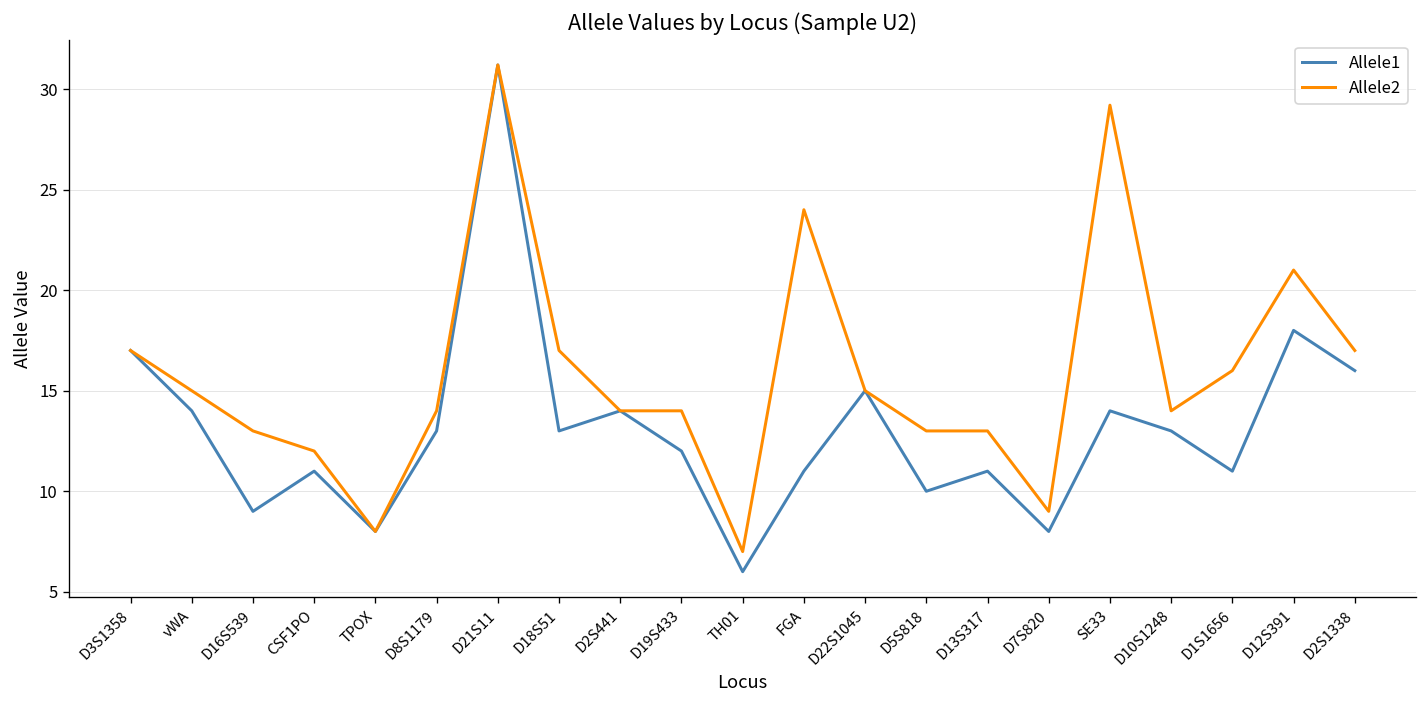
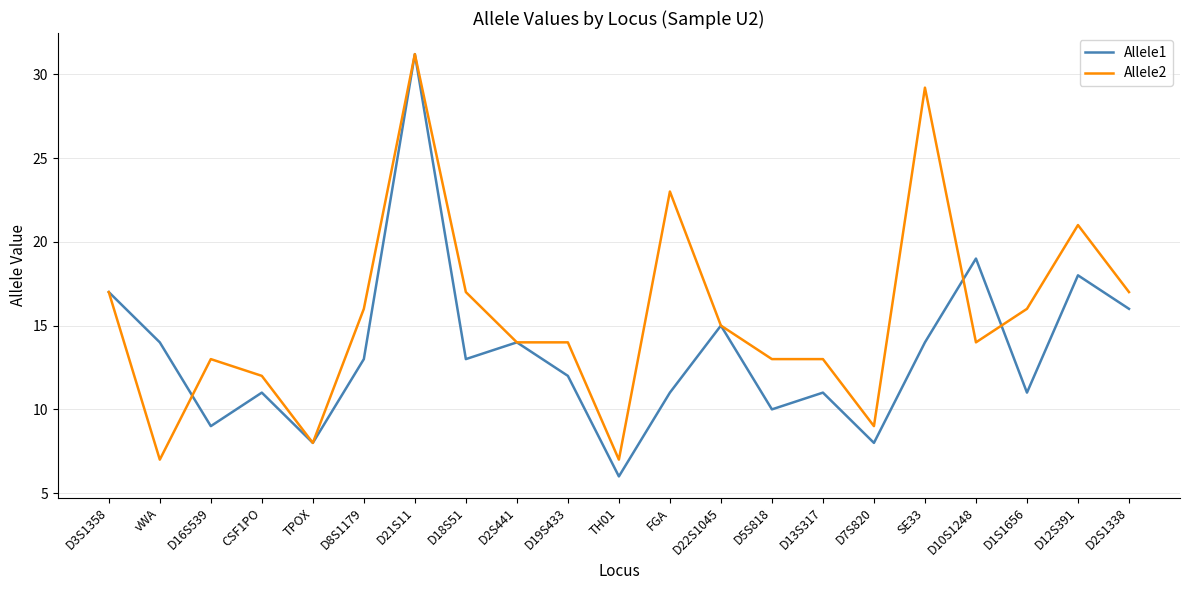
Allele2, vWA: 15 -> 7
Allele2, D8S1179: 14 -> 16
Allele2, FGA: 24 -> 23
Allele1, D10S1248: 13 -> 19
